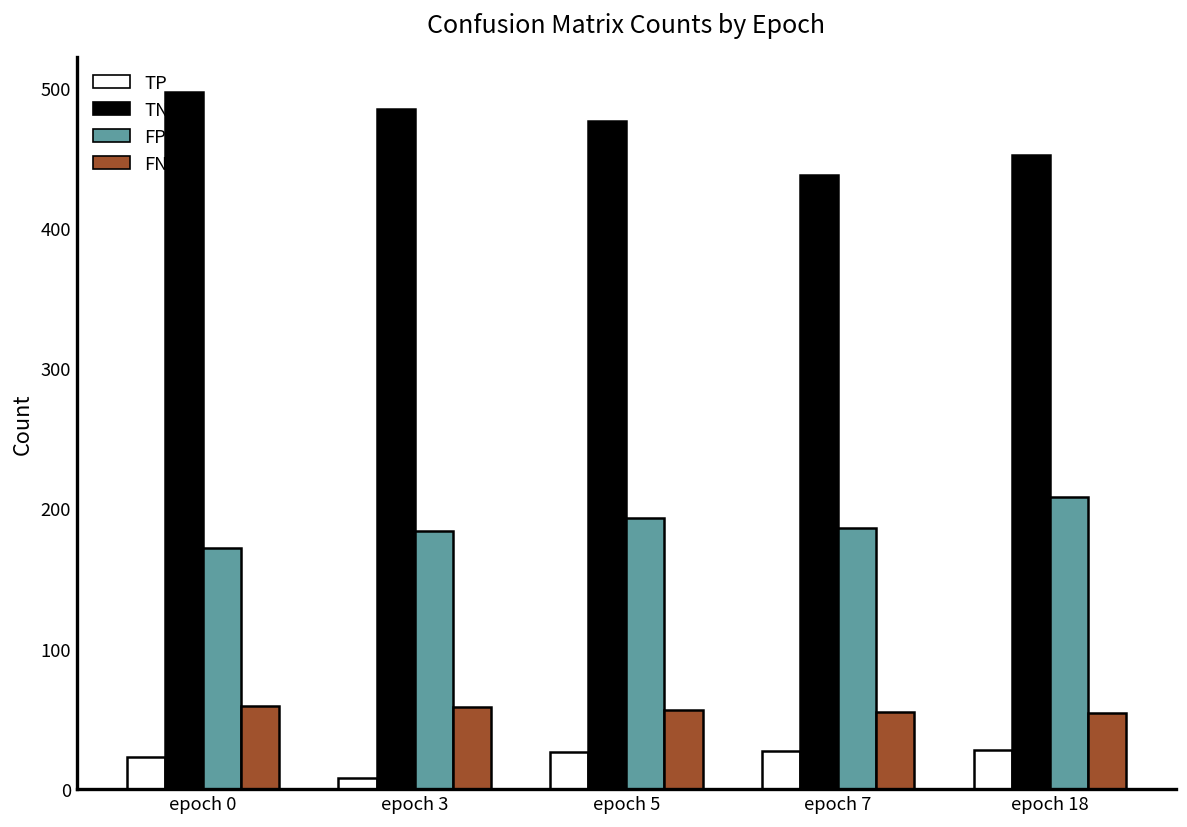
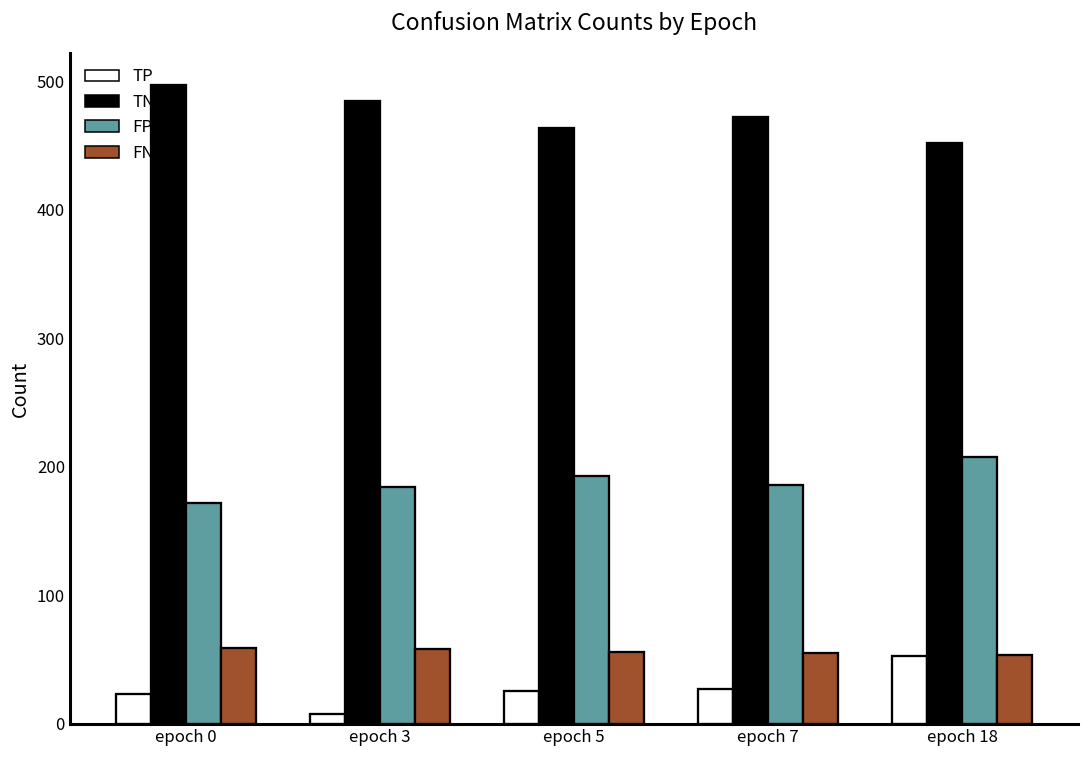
TN, epoch 5: 476 -> 464
TN, epoch 7: 438 -> 472
TP, epoch 18: 28 -> 53
